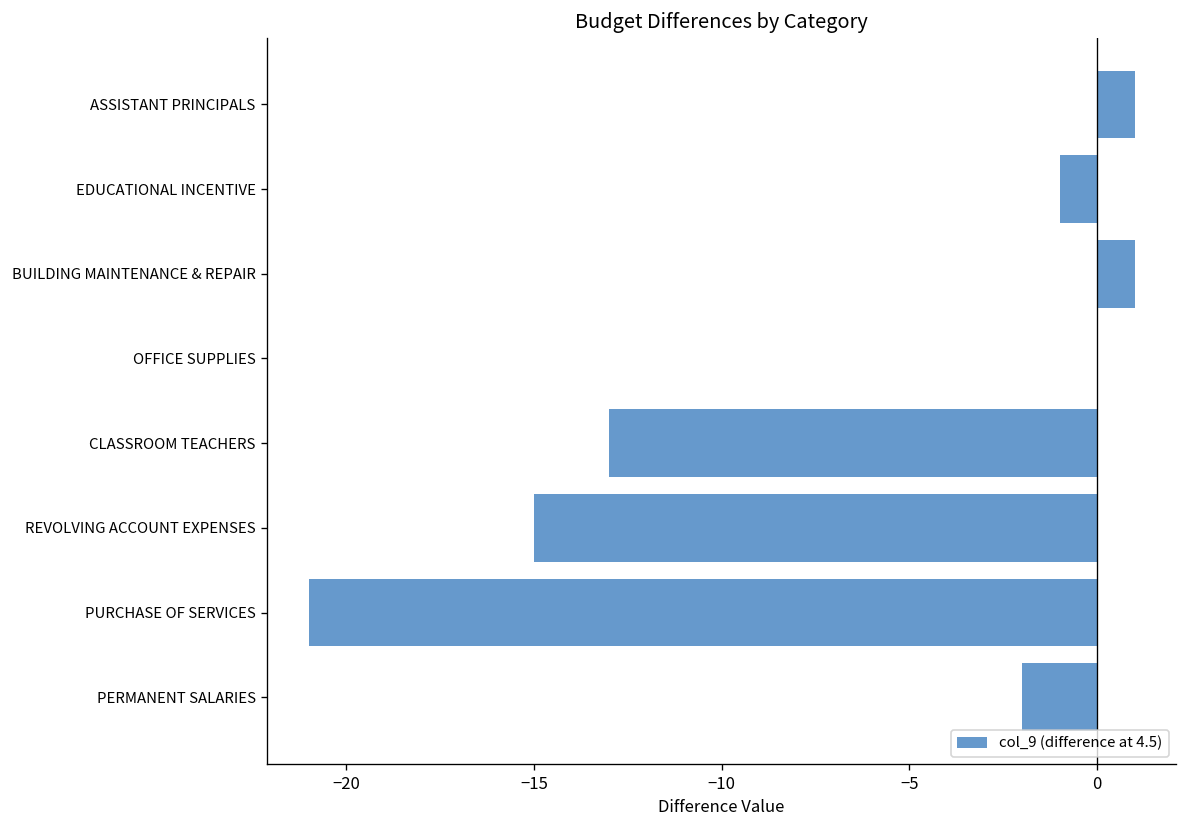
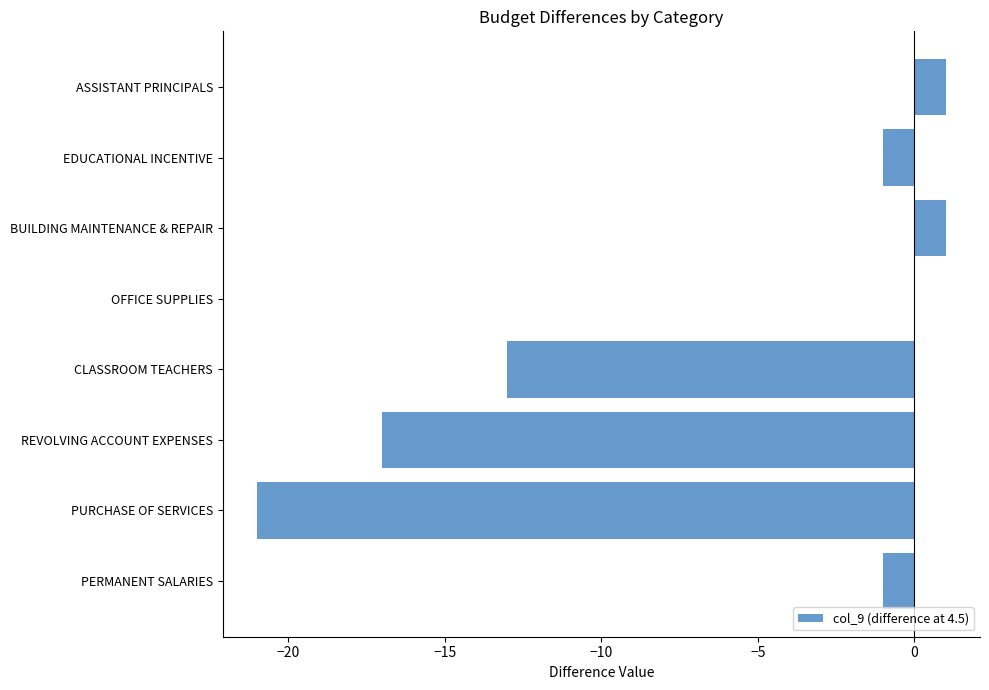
REVOLVING ACCOUNT EXPENSES: -15 -> -17
PERMANENT SALARIES: -2 -> -1
